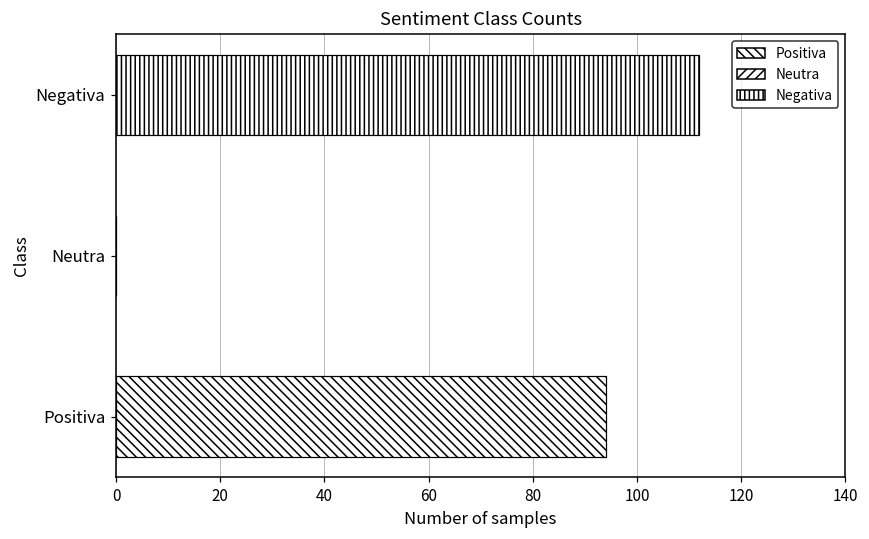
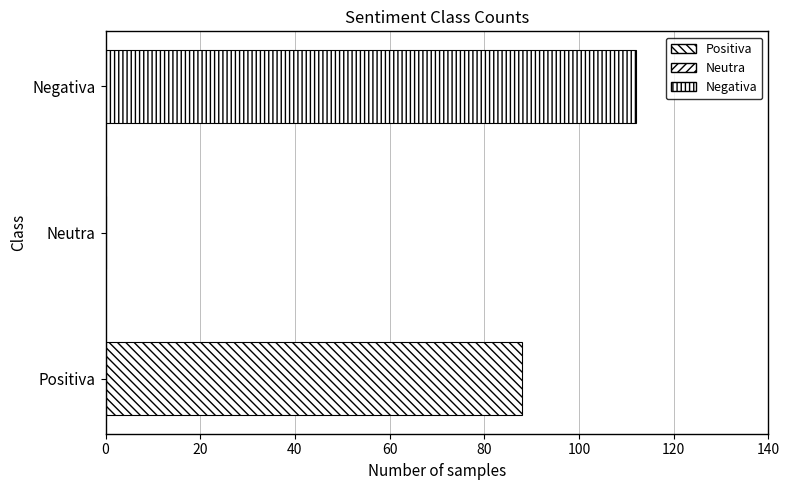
Positiva: 94 -> 88
